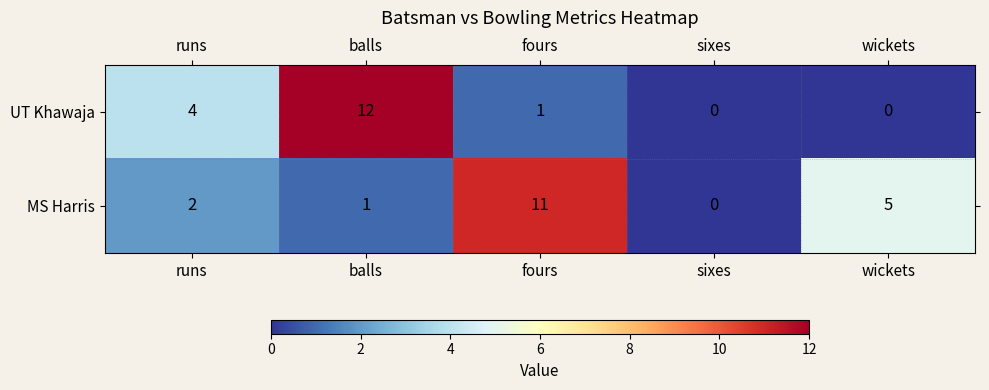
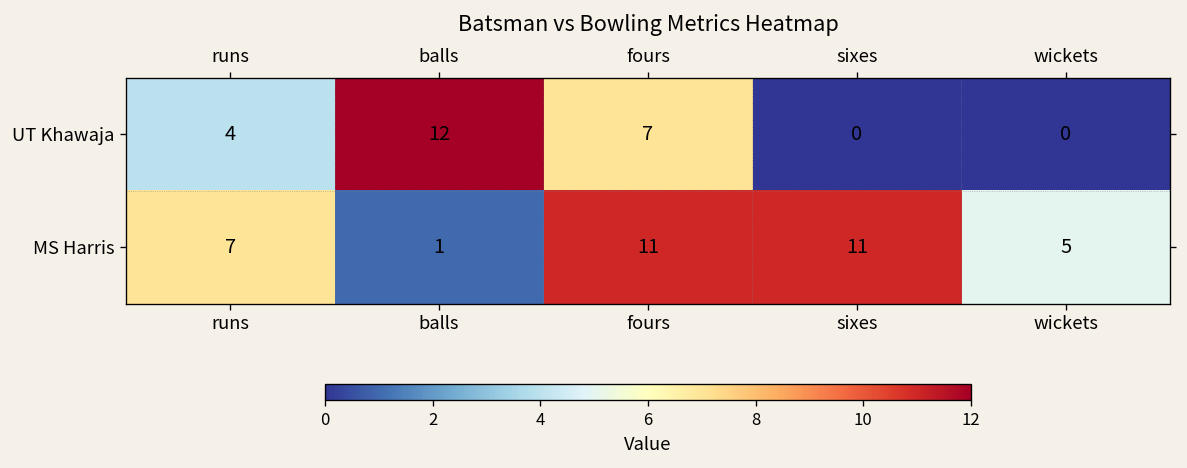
UT Khawaja, fours: 1 -> 7
MS Harris, runs: 2 -> 7
MS Harris, sixes: 0 -> 11
